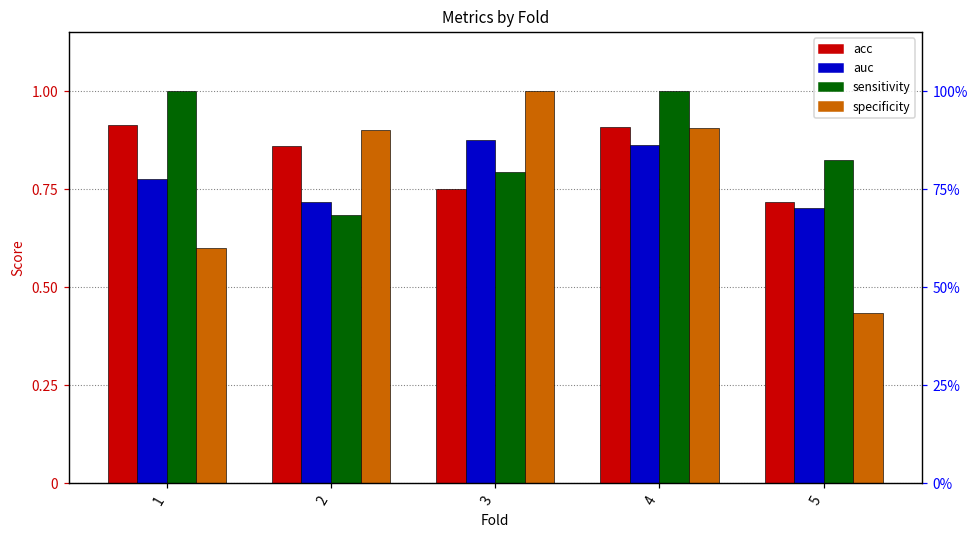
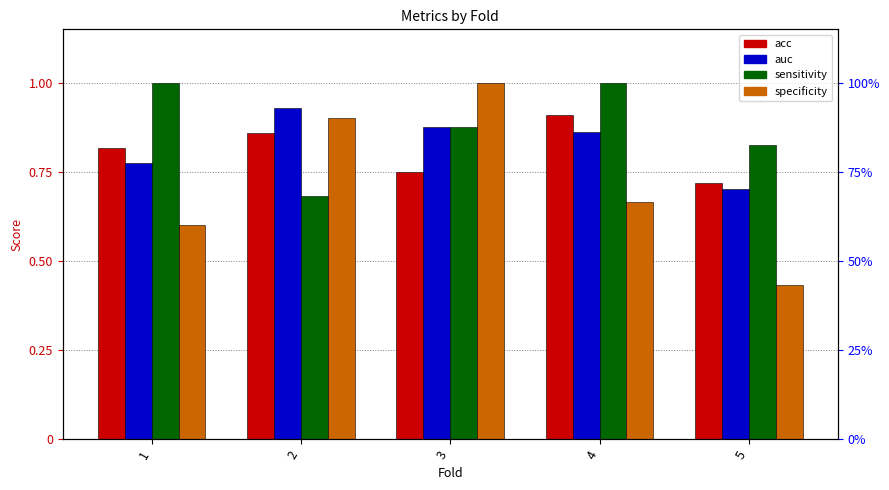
acc, 1: 0.91 -> 0.82
auc, 2: 0.72 -> 0.93
sensitivity, 3: 0.79 -> 0.88
specificity, 4: 0.90 -> 0.67
